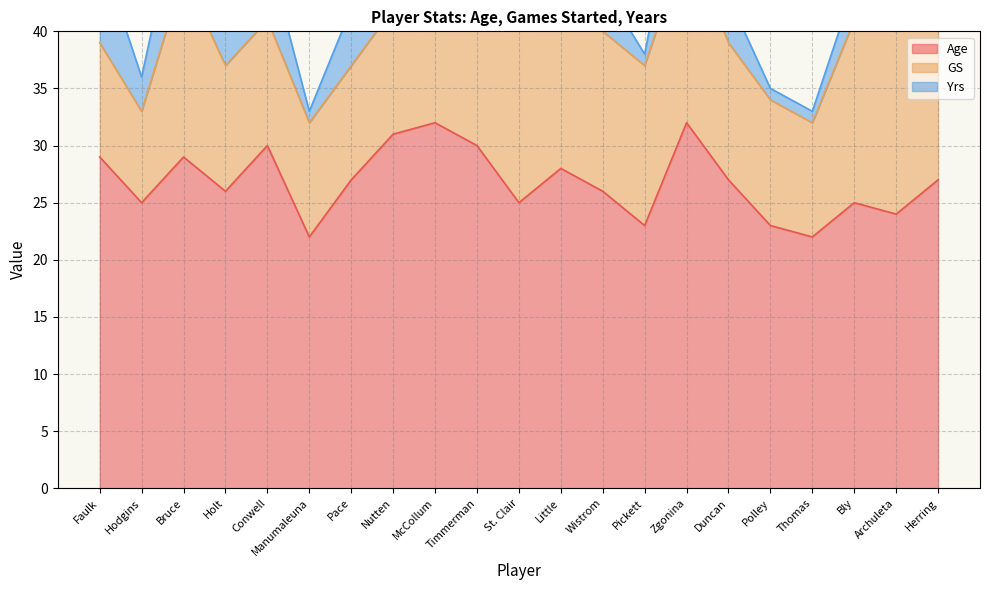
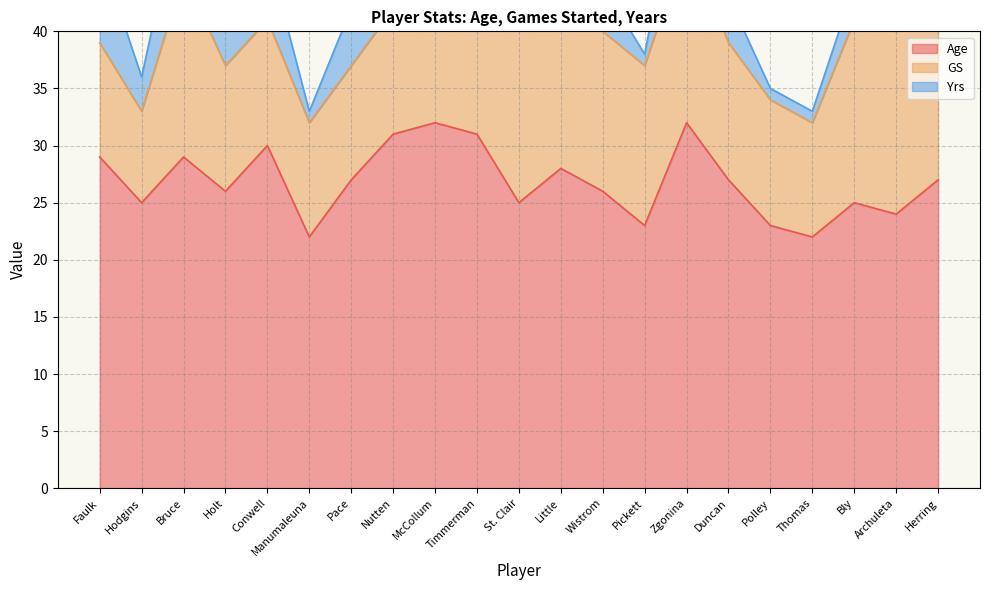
Age, Timmerman: 30 -> 31
